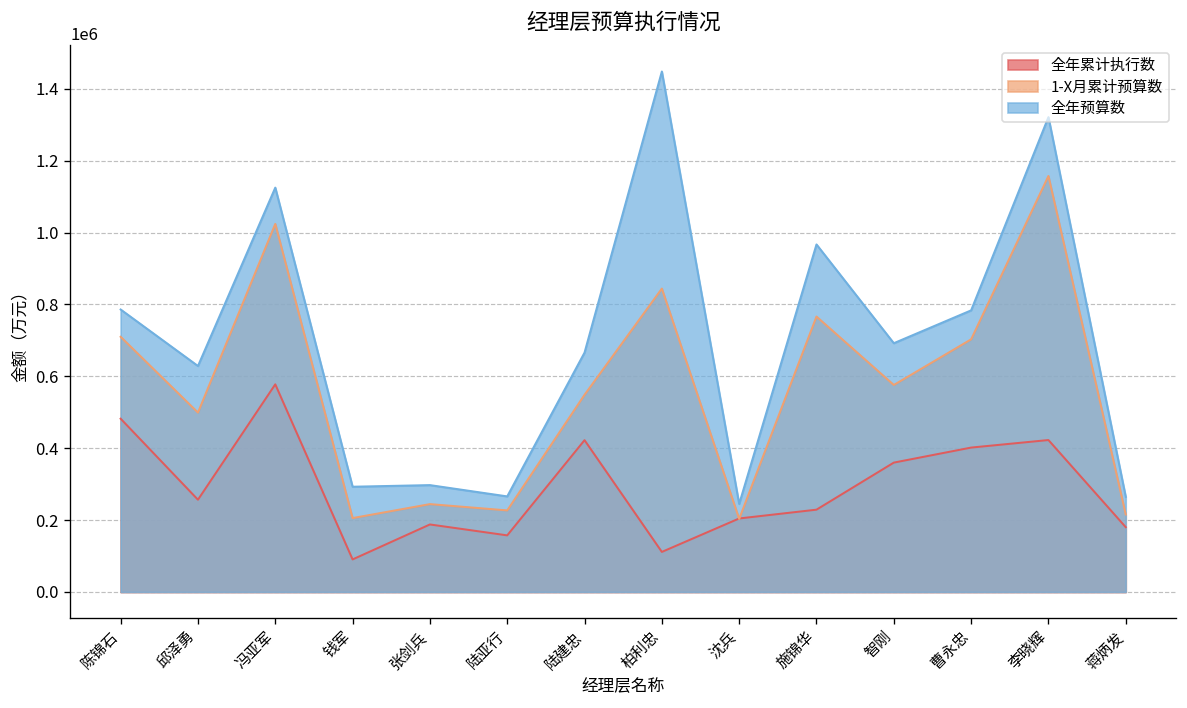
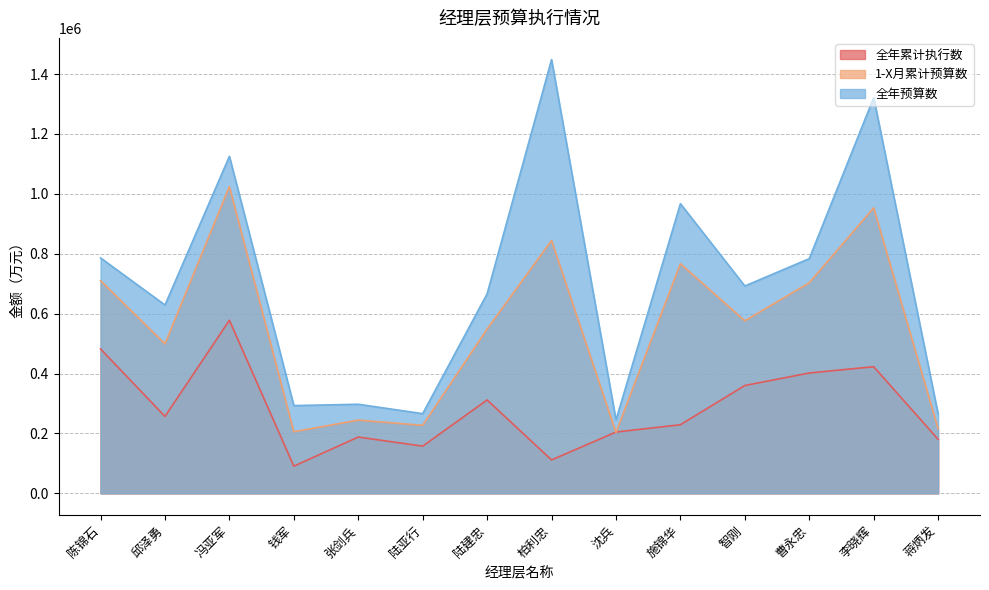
全年累计执行数, 陆建忠: 420000 -> 310000
1-X月累计预算数, 李晓辉: 1160000 -> 950000
